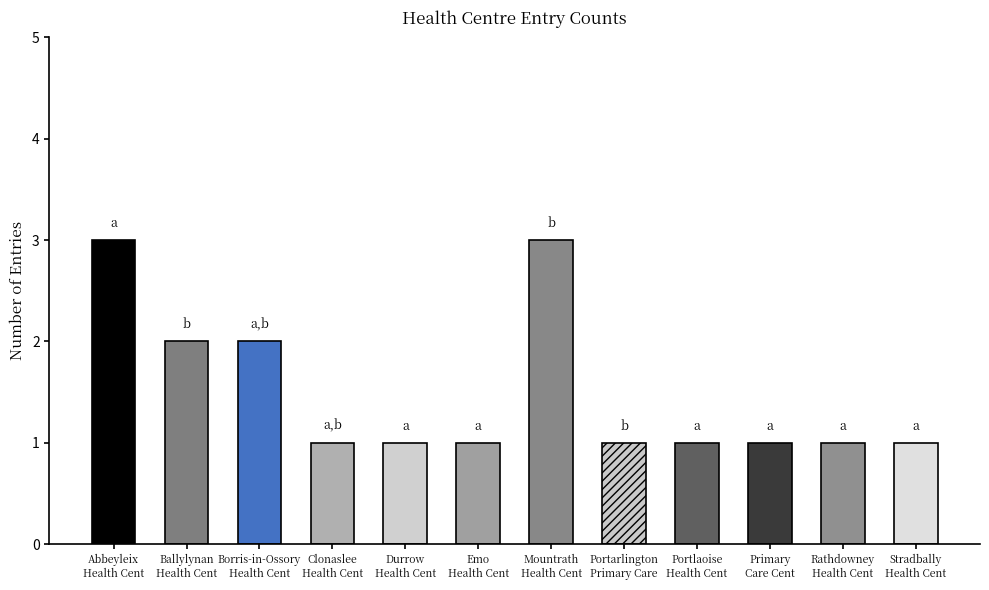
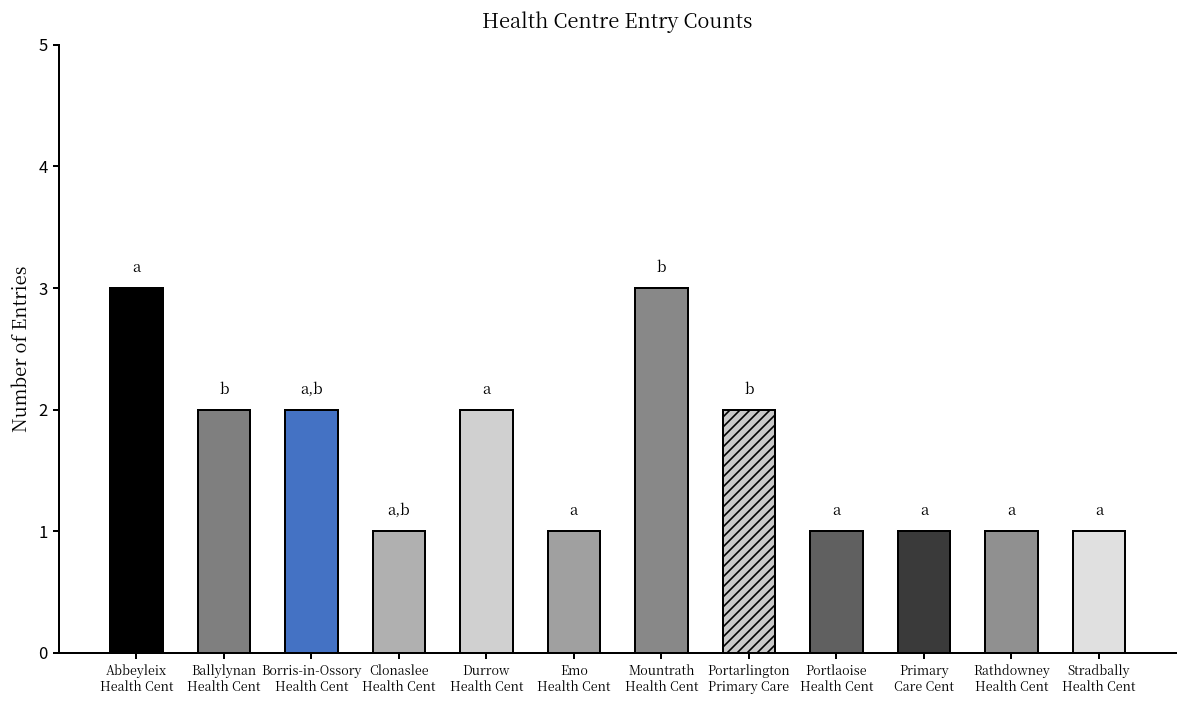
Durrow Health Cent: 1 -> 2
Portarlington Primary Care: 1 -> 2
